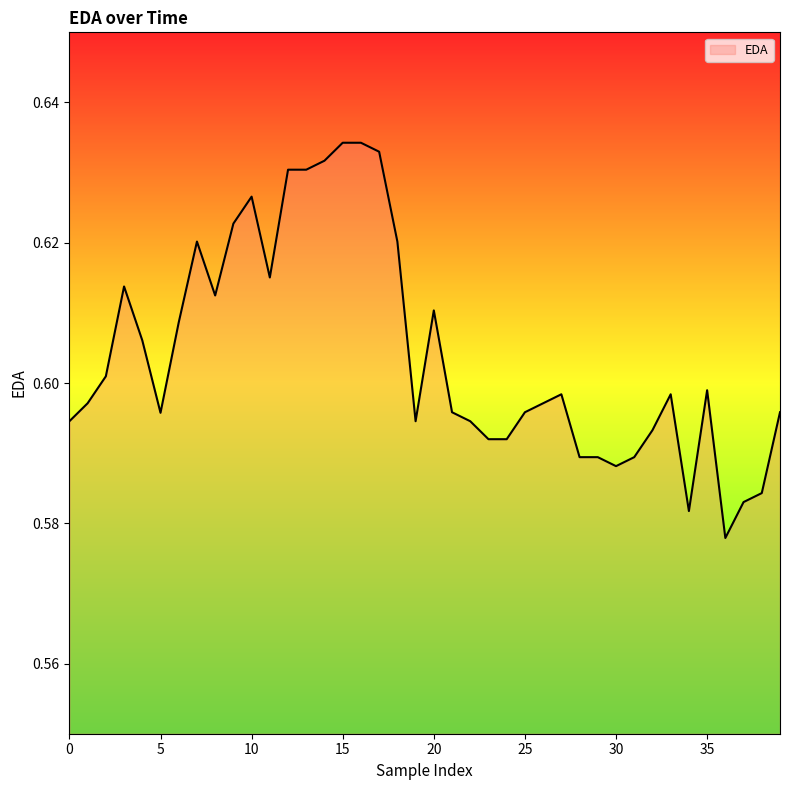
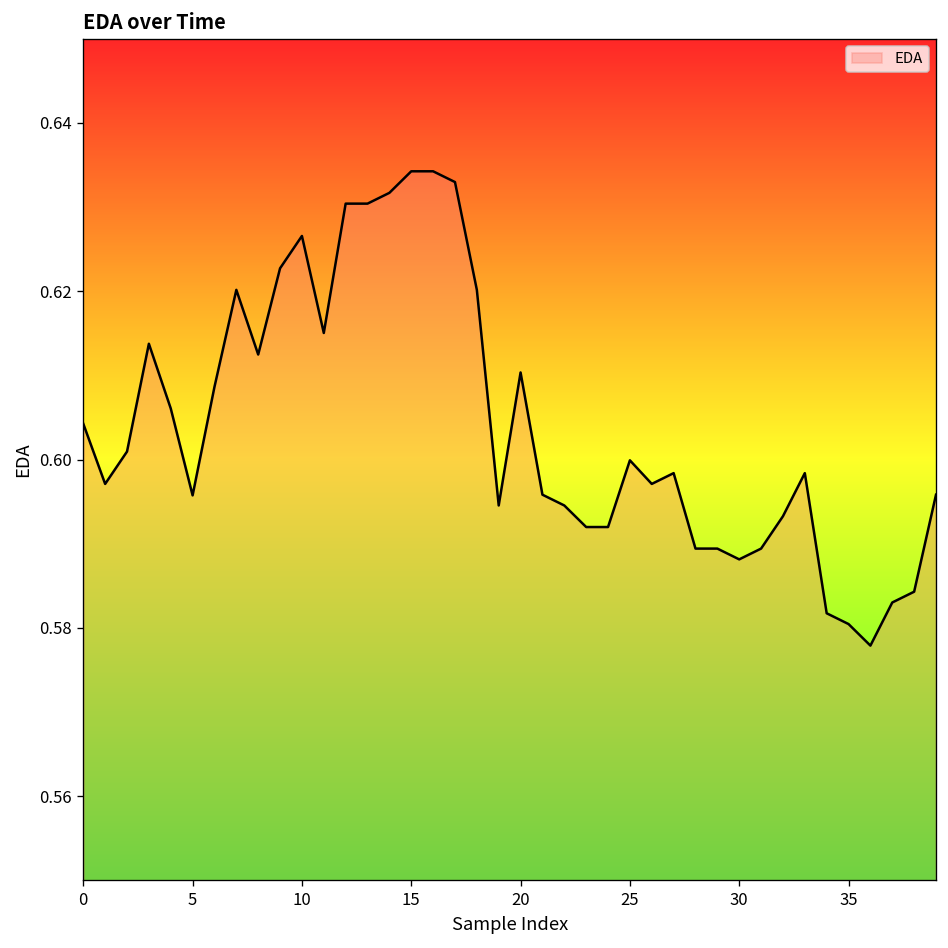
0: 0.595 -> 0.604
25: 0.596 -> 0.600
35: 0.599 -> 0.580
